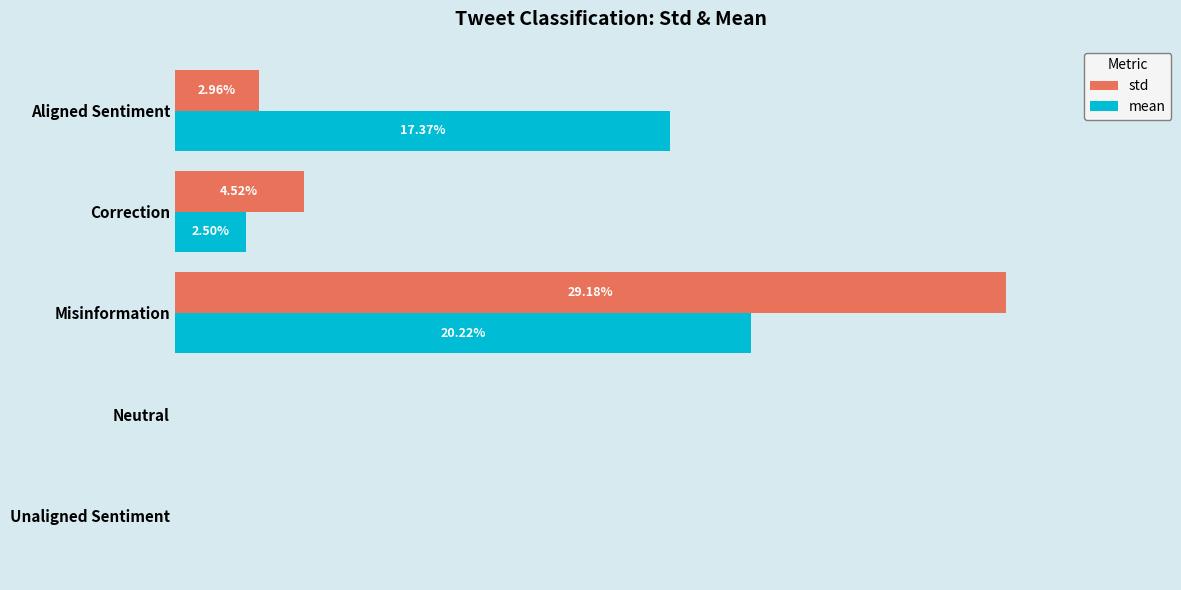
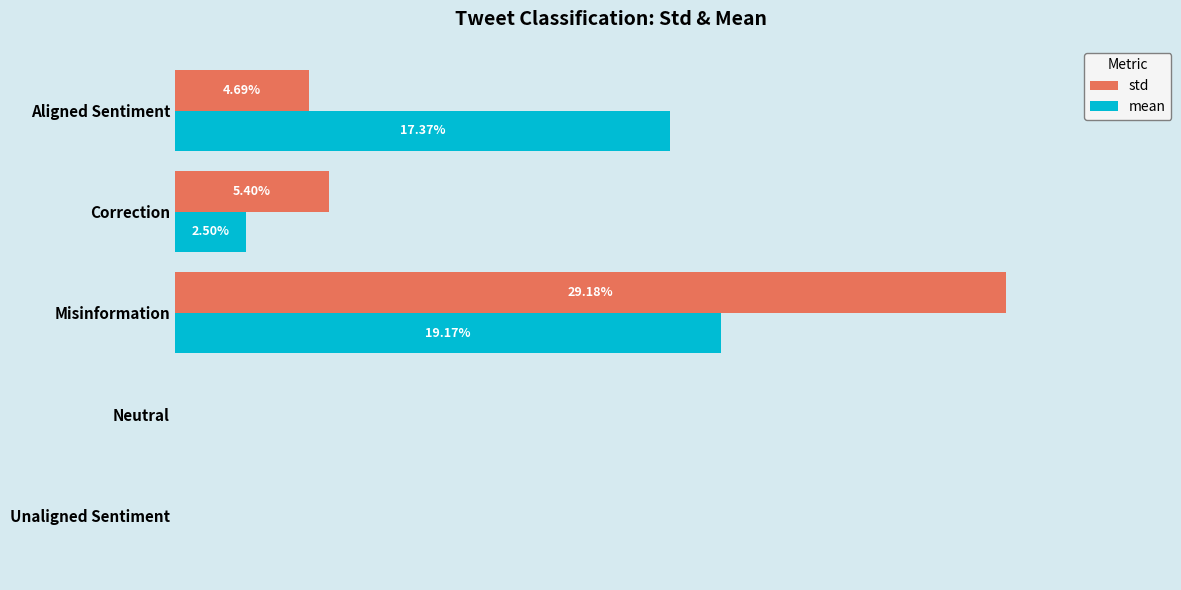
std, Aligned Sentiment: 2.96% -> 4.69%
std, Correction: 4.52% -> 5.40%
mean, Misinformation: 20.22% -> 19.17%
